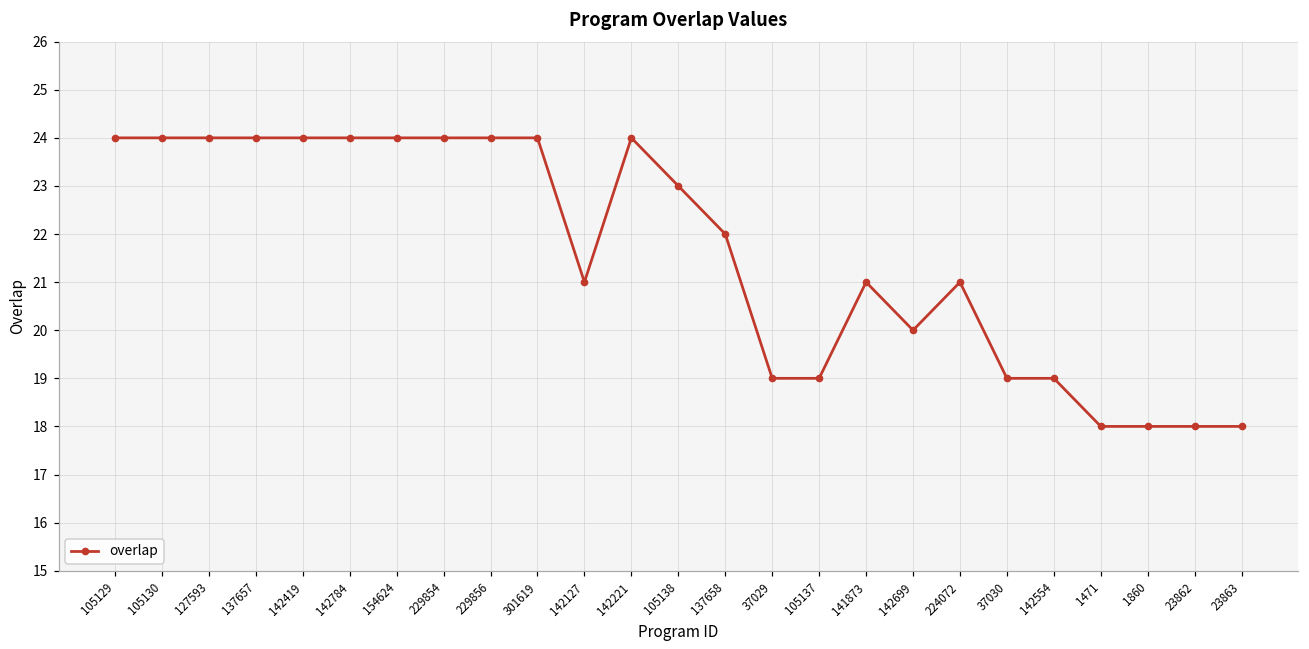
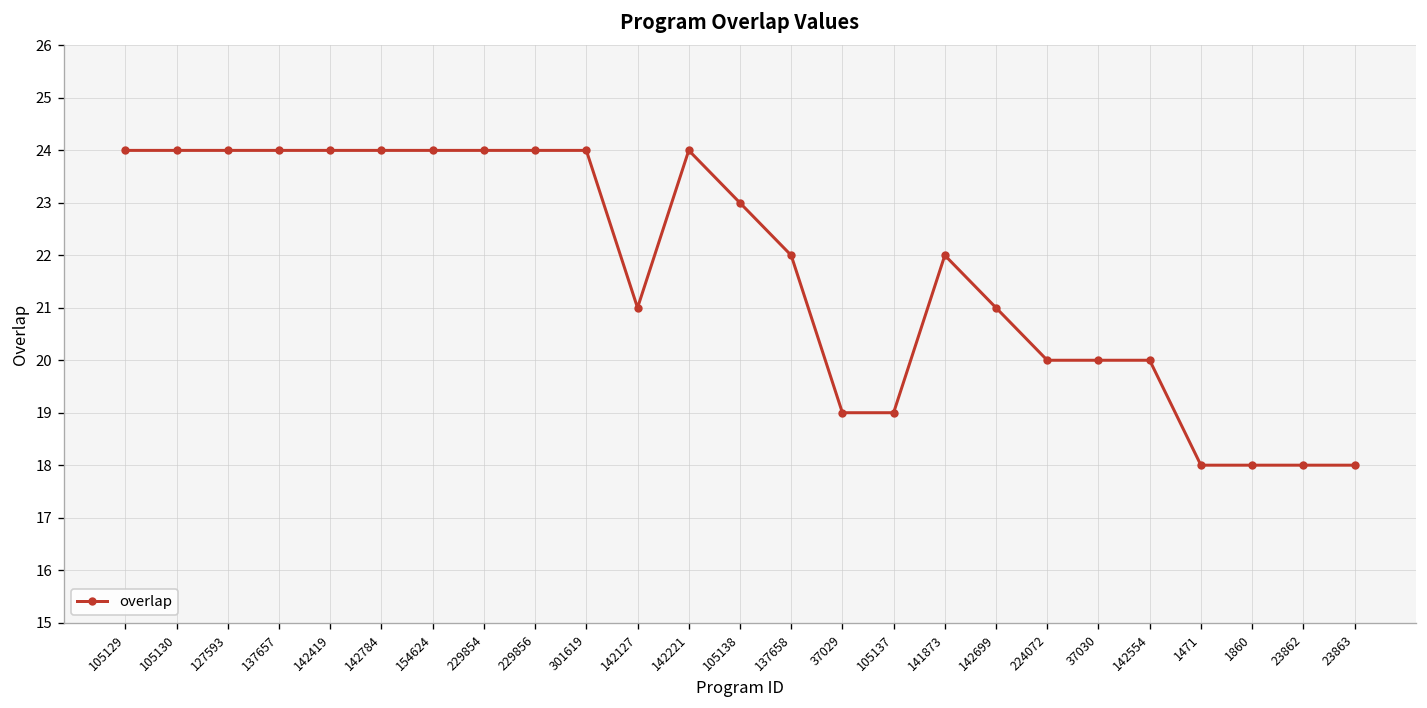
141873: 21 -> 22
142699: 20 -> 21
224072: 21 -> 20
37030: 19 -> 20
142554: 19 -> 20
